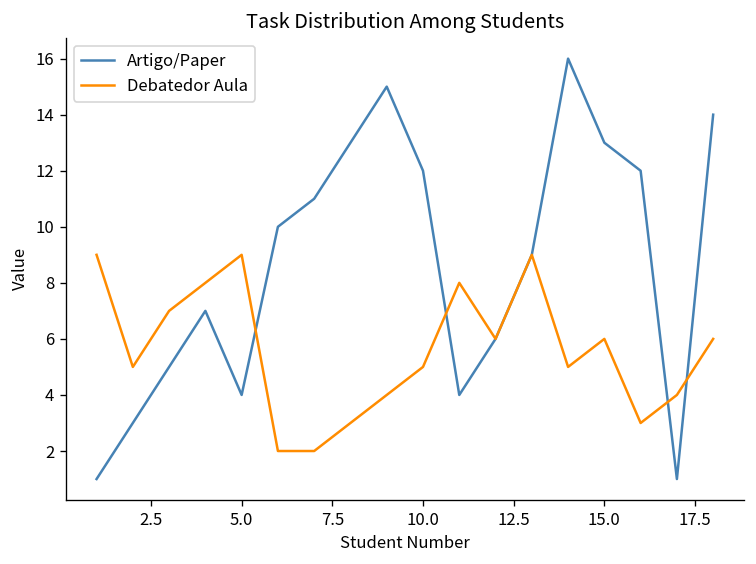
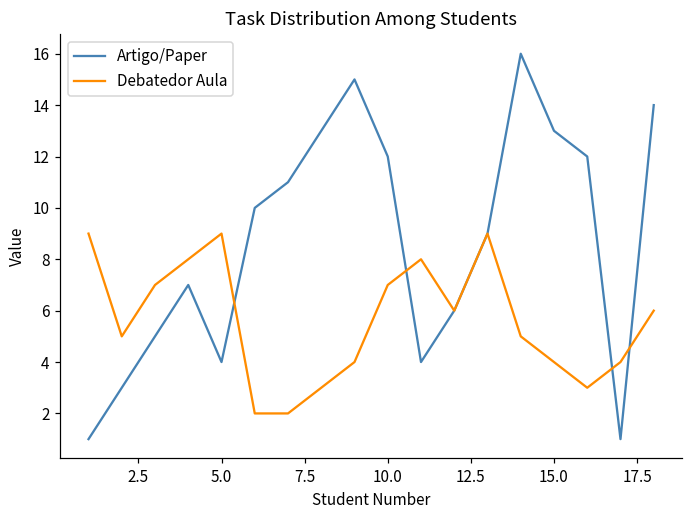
Debatedor Aula, 10.0: 5 -> 7
Debatedor Aula, 15.0: 6 -> 4
